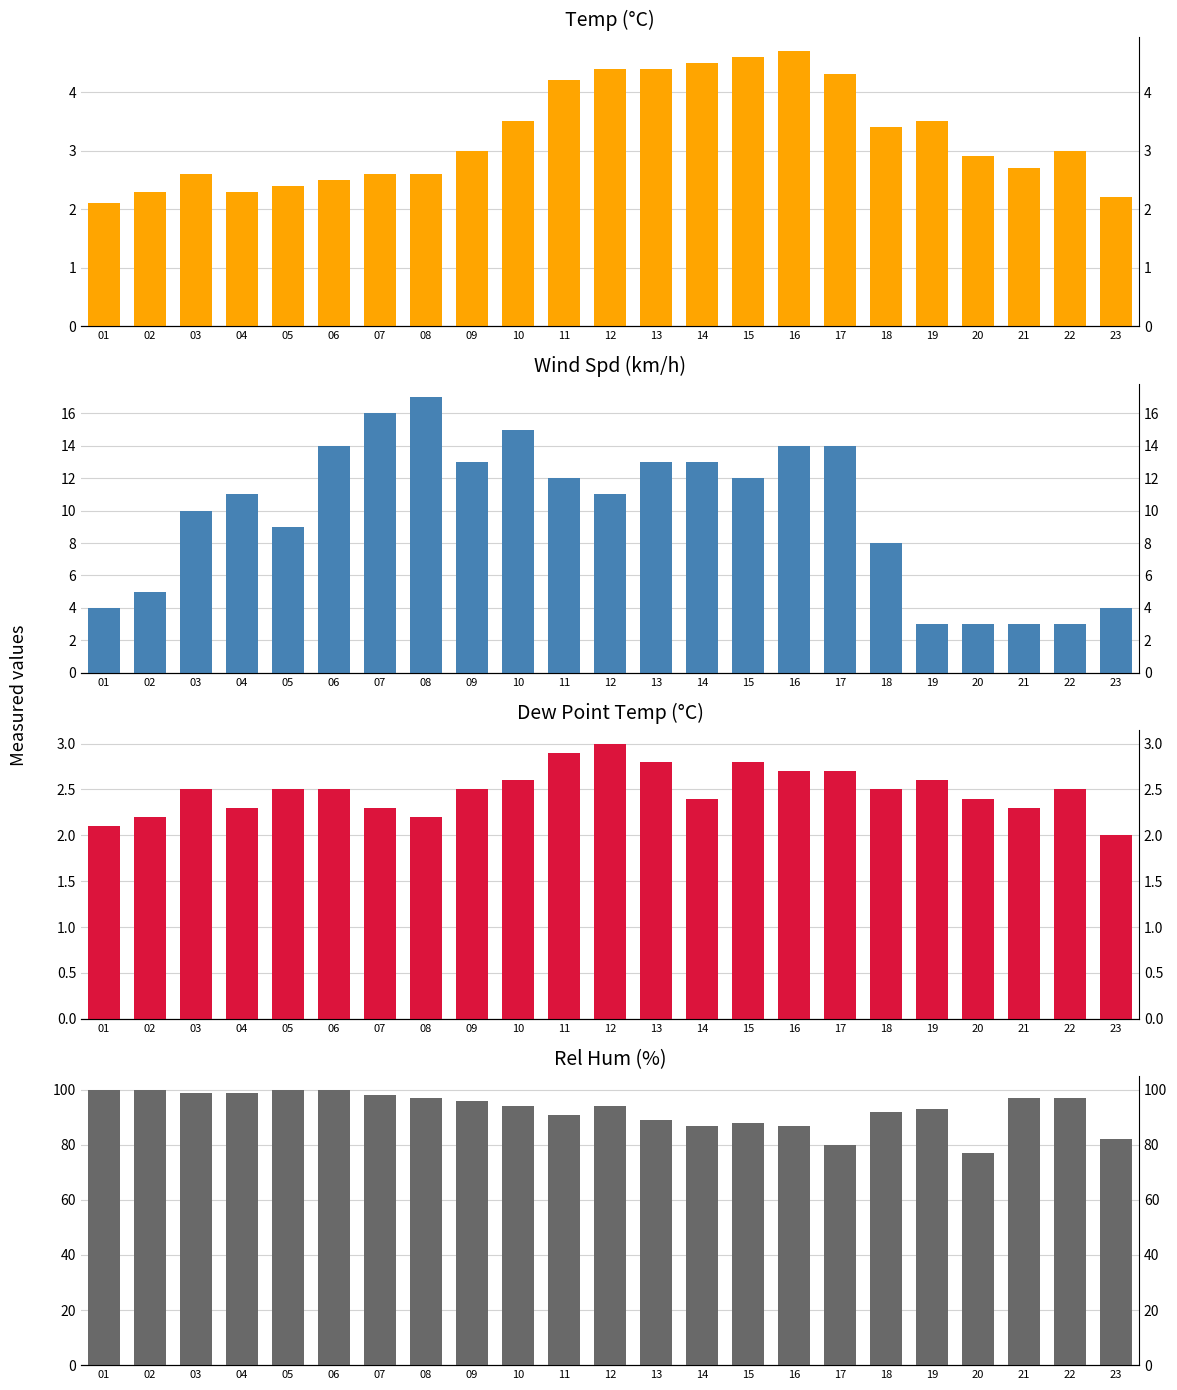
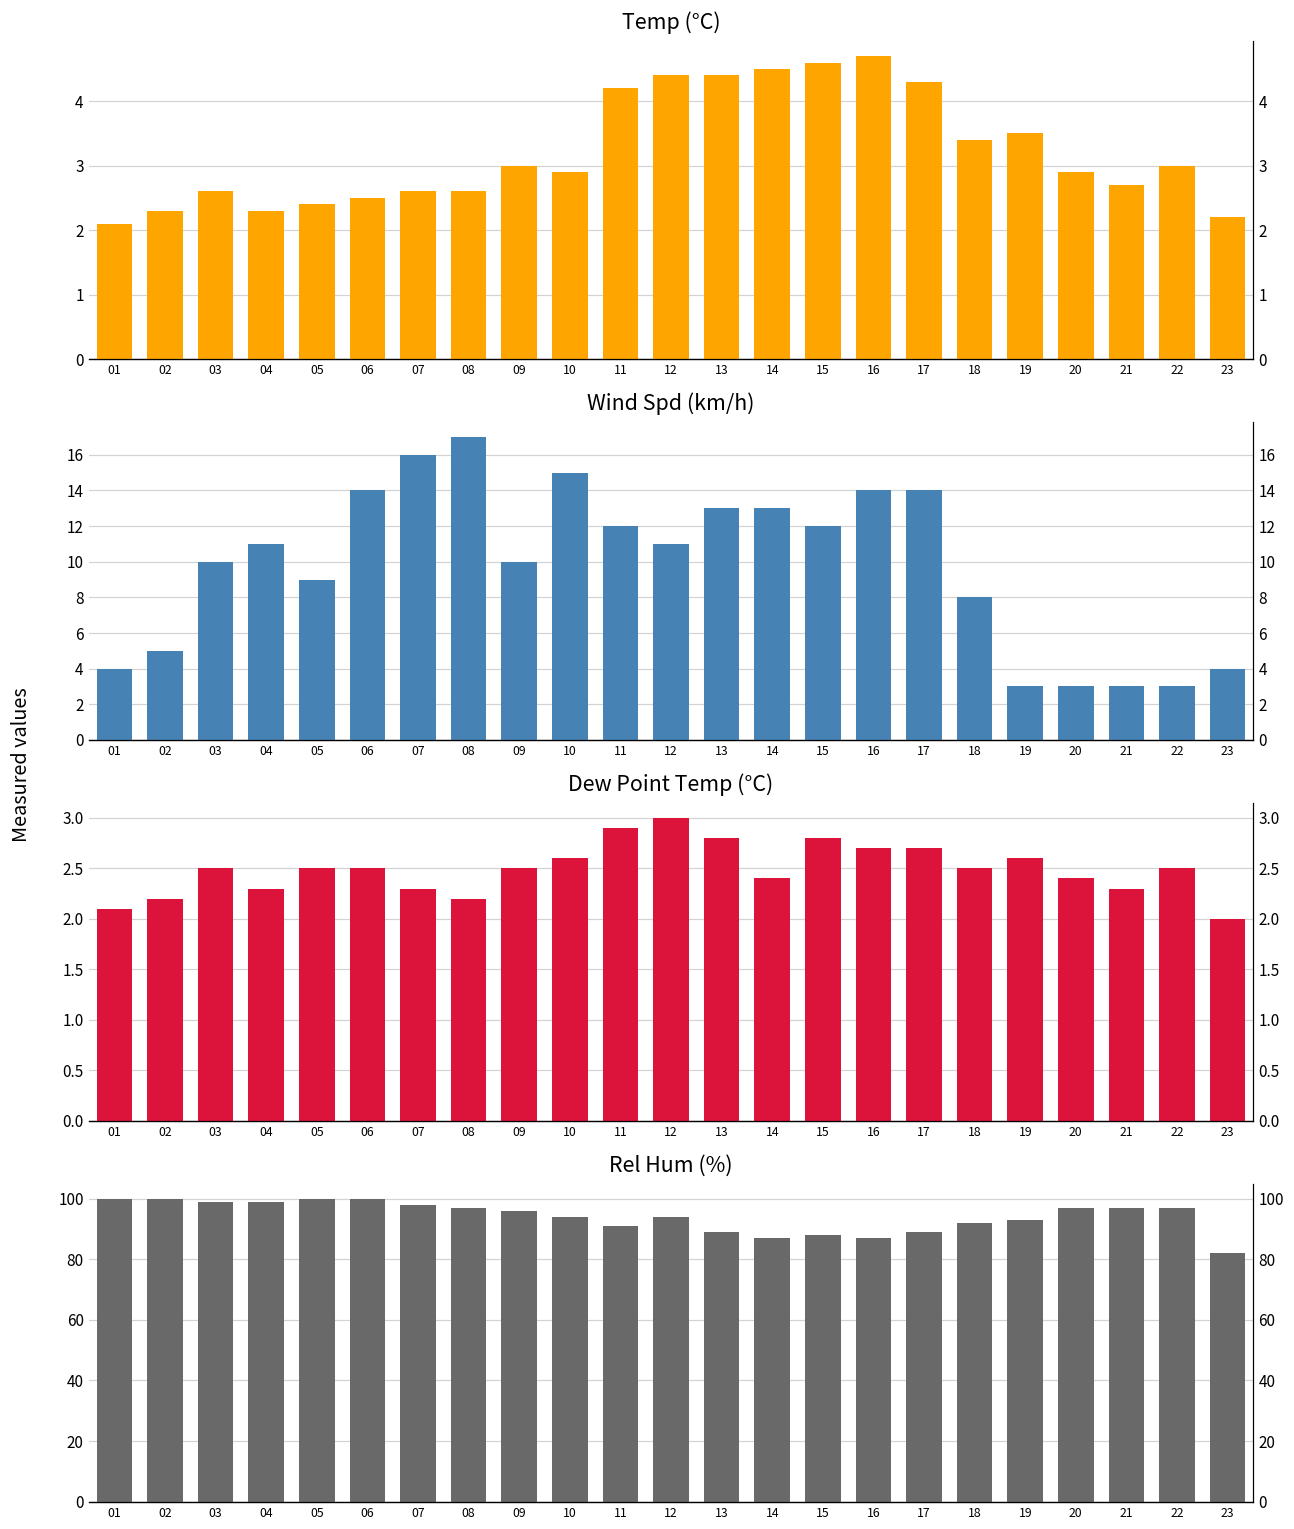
Temp (°C), 10: 3.5 -> 2.9
Wind Spd (km/h), 09: 13 -> 10
Rel Hum (%), 17: 80 -> 89
Rel Hum (%), 20: 77 -> 97
